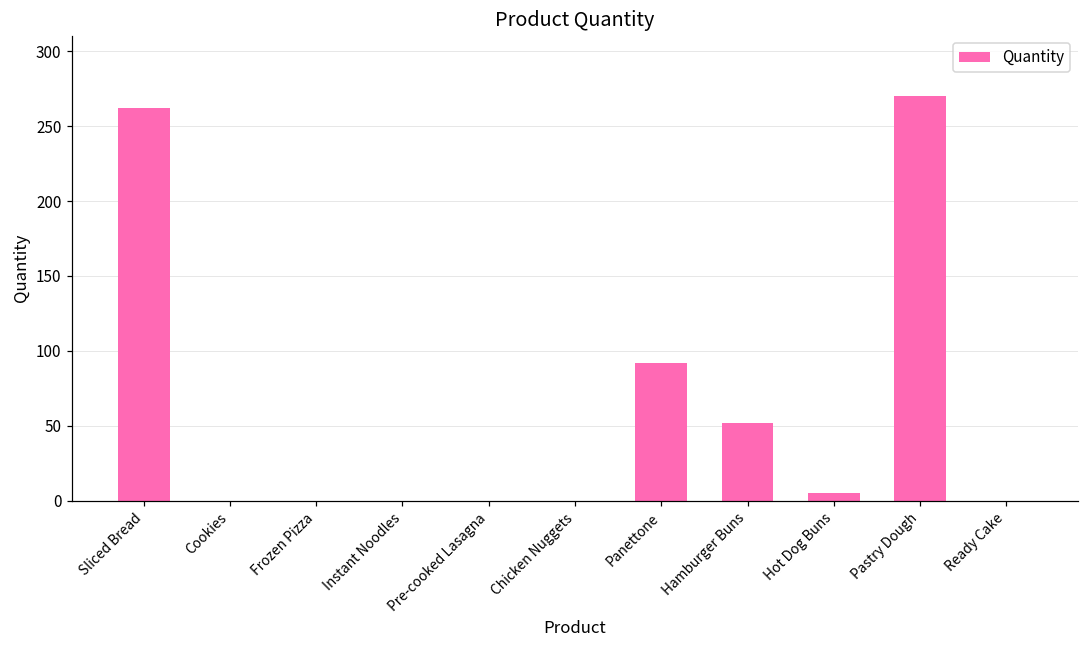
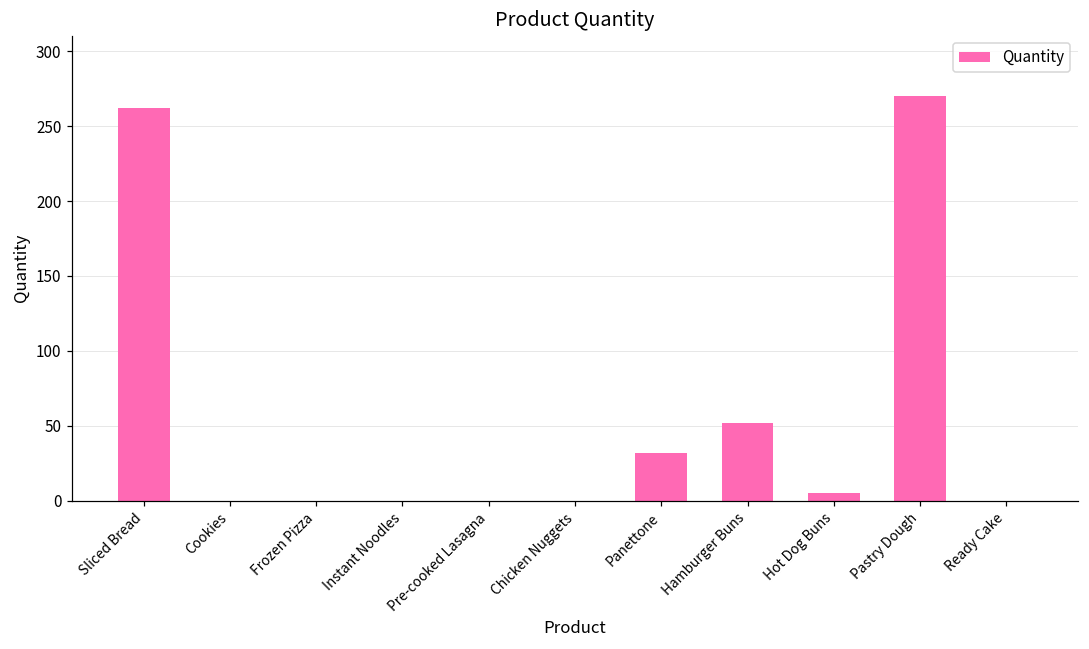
Panettone: 92 -> 32
